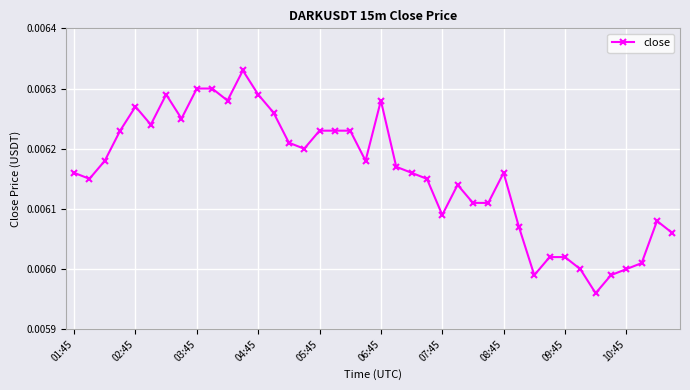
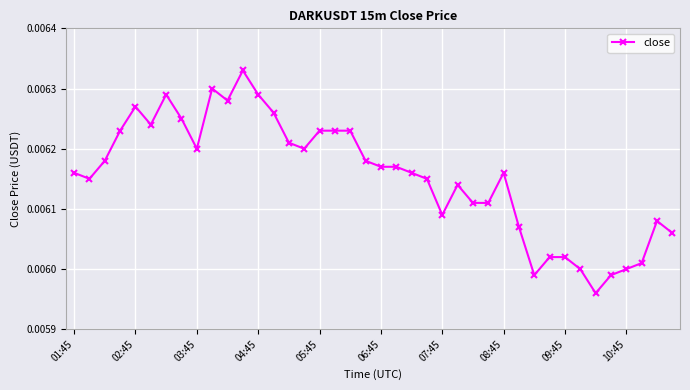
03:45: 0.0063 -> 0.0062
06:45: 0.00628 -> 0.00617
